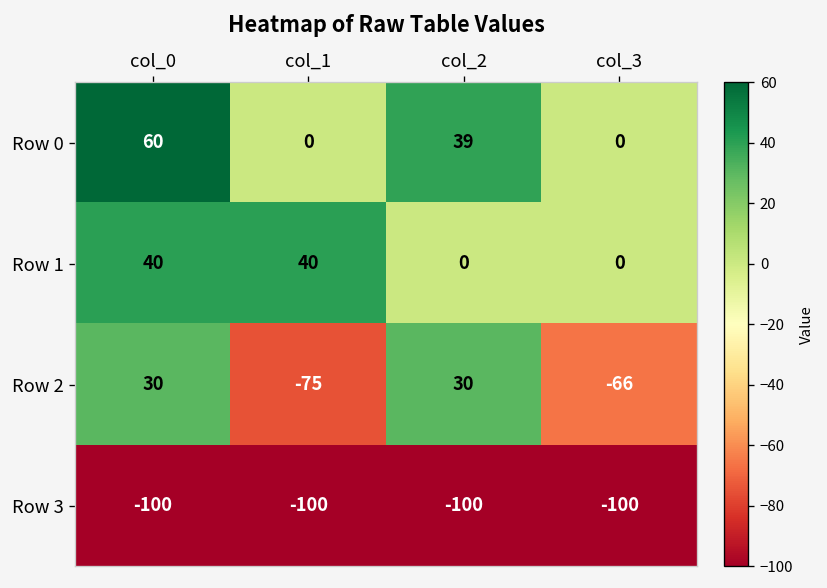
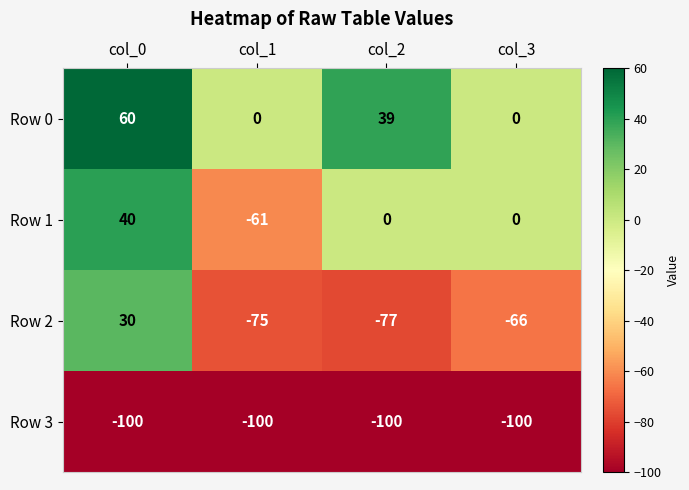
Row 1, col_1: 40 -> -61
Row 2, col_2: 30 -> -77
